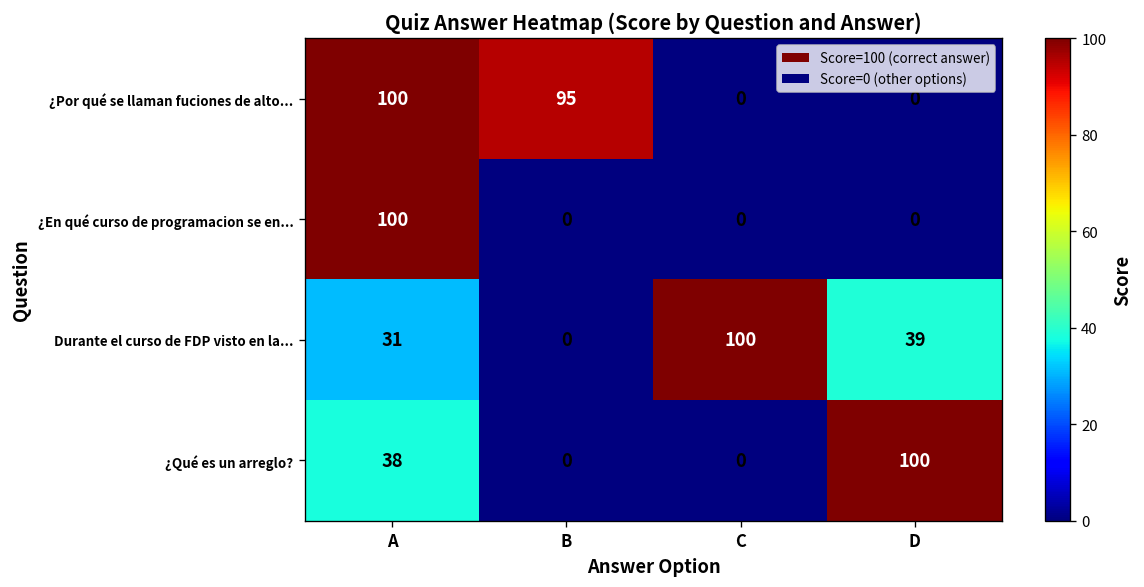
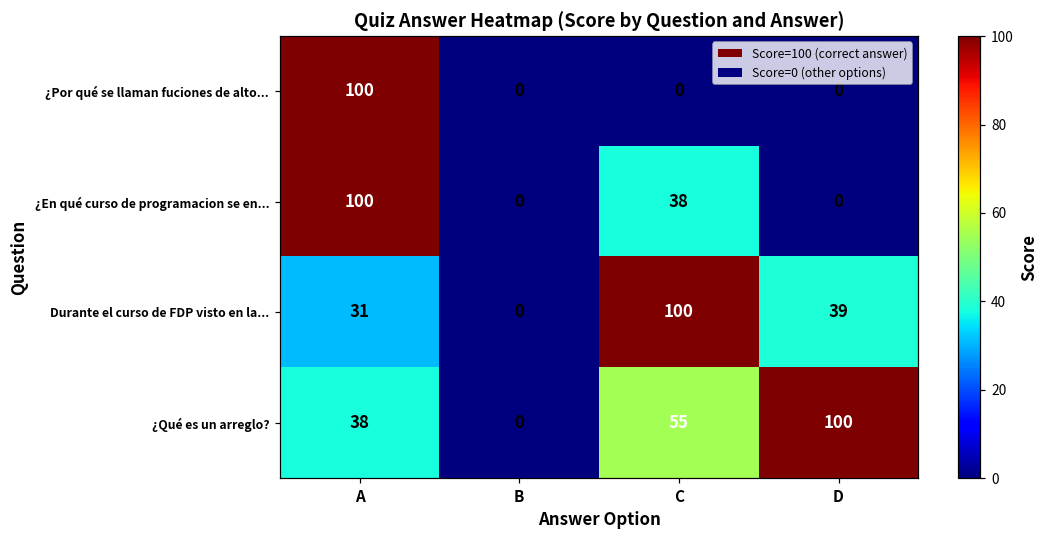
¿Por qué se llaman fuciones de alto..., B: 95 -> 0
¿En qué curso de programacion se en..., C: 0 -> 38
¿Qué es un arreglo?, C: 0 -> 55
